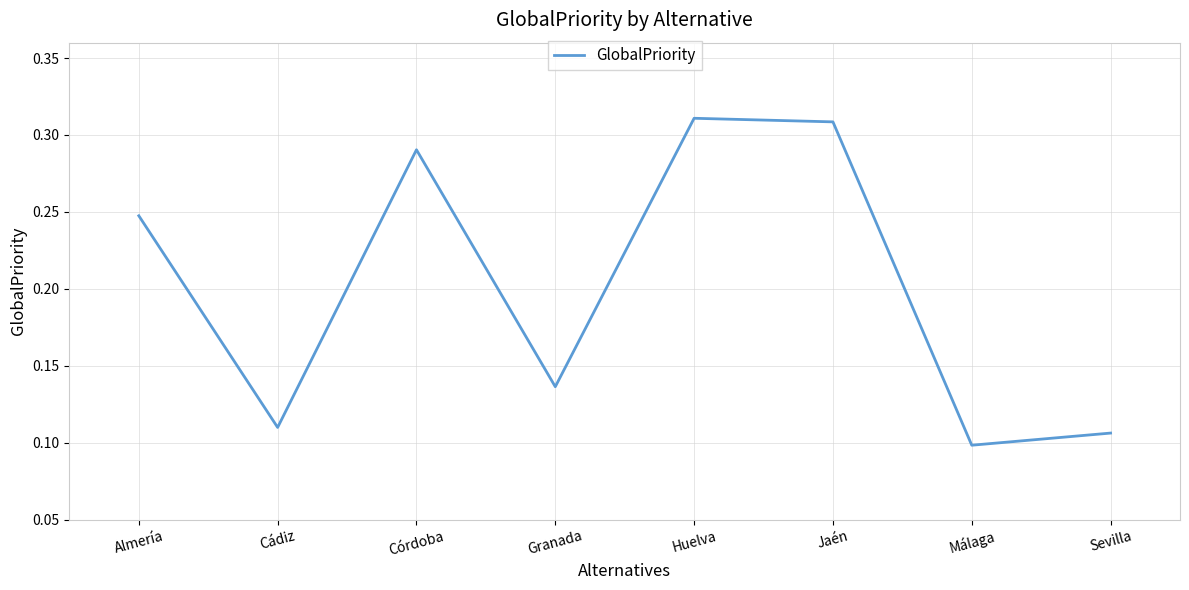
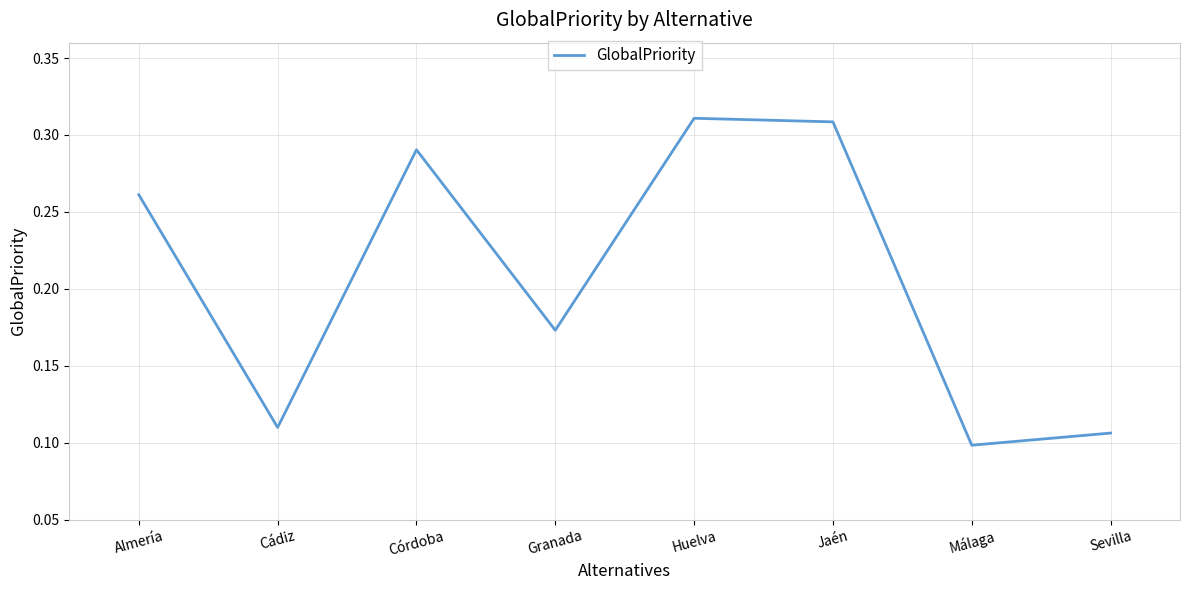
Almería: 0.247 -> 0.261
Granada: 0.136 -> 0.173
